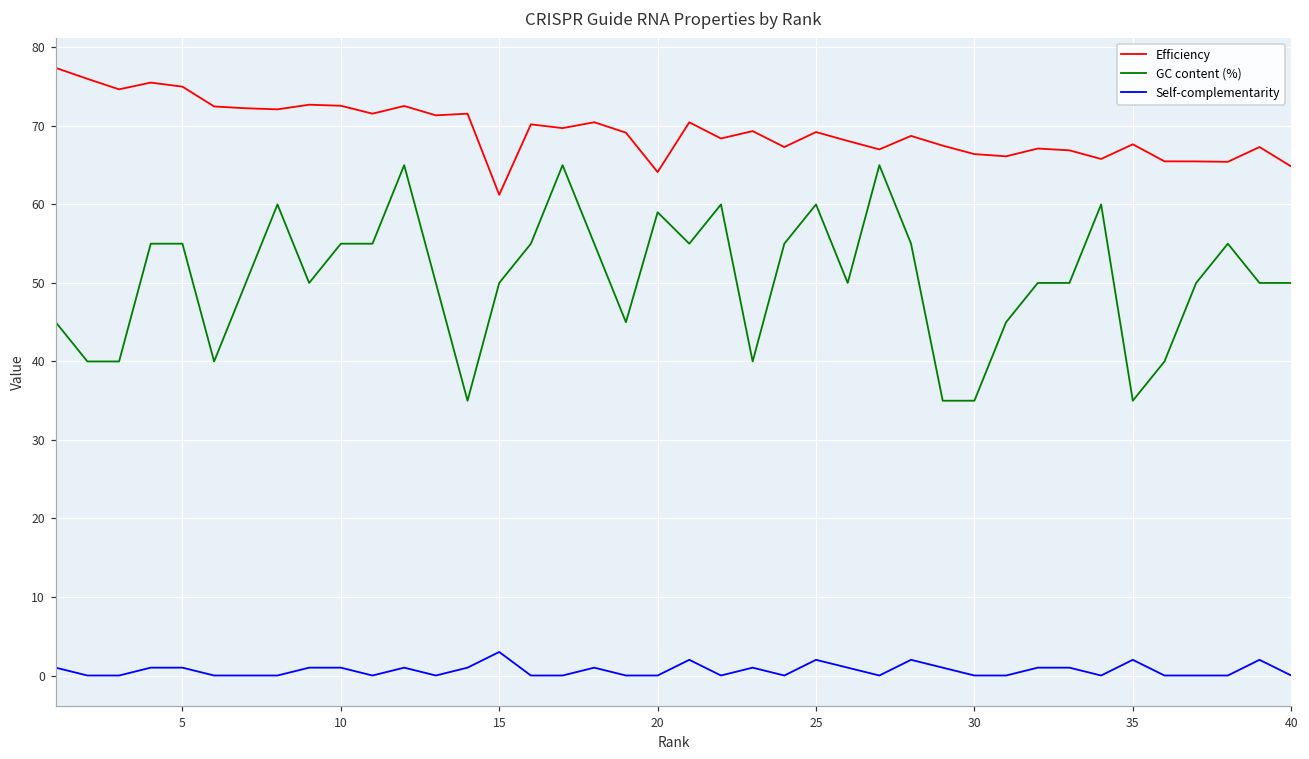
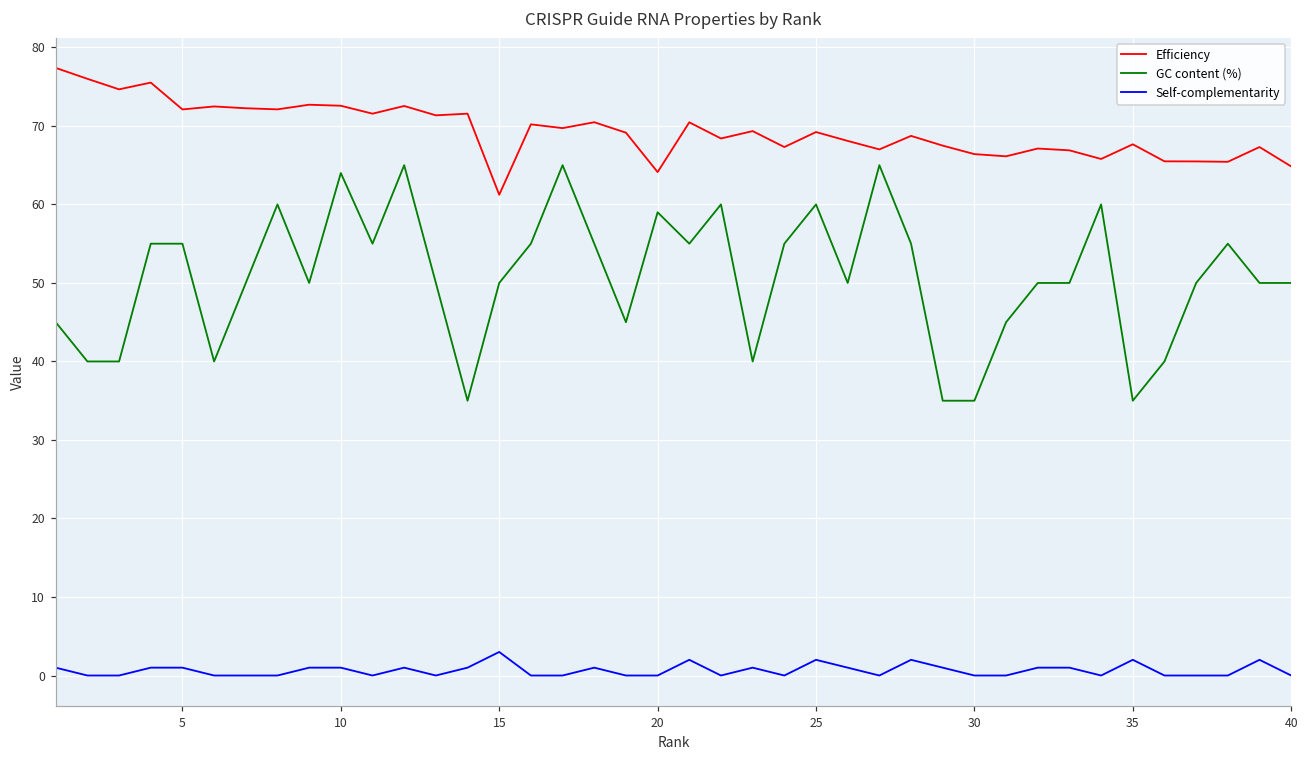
Efficiency, 5: 75 -> 72
GC content (%), 10: 55 -> 64
